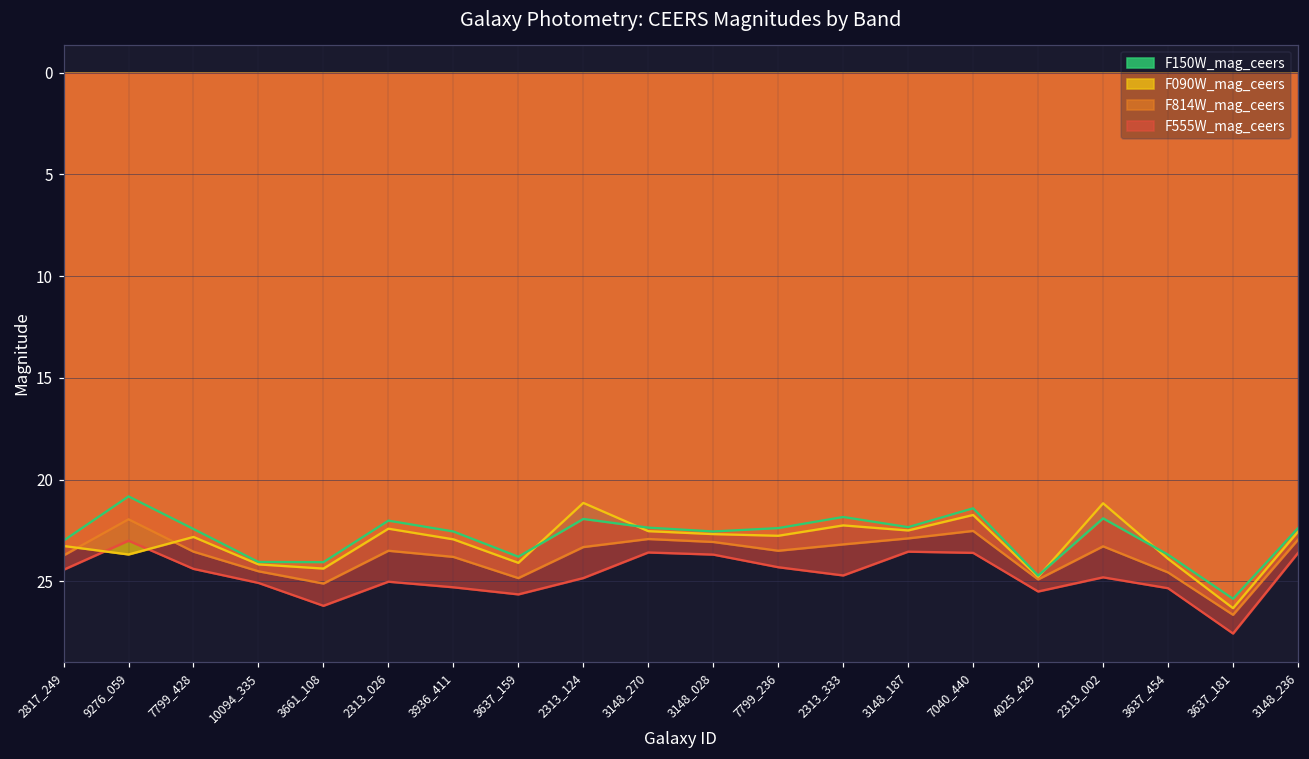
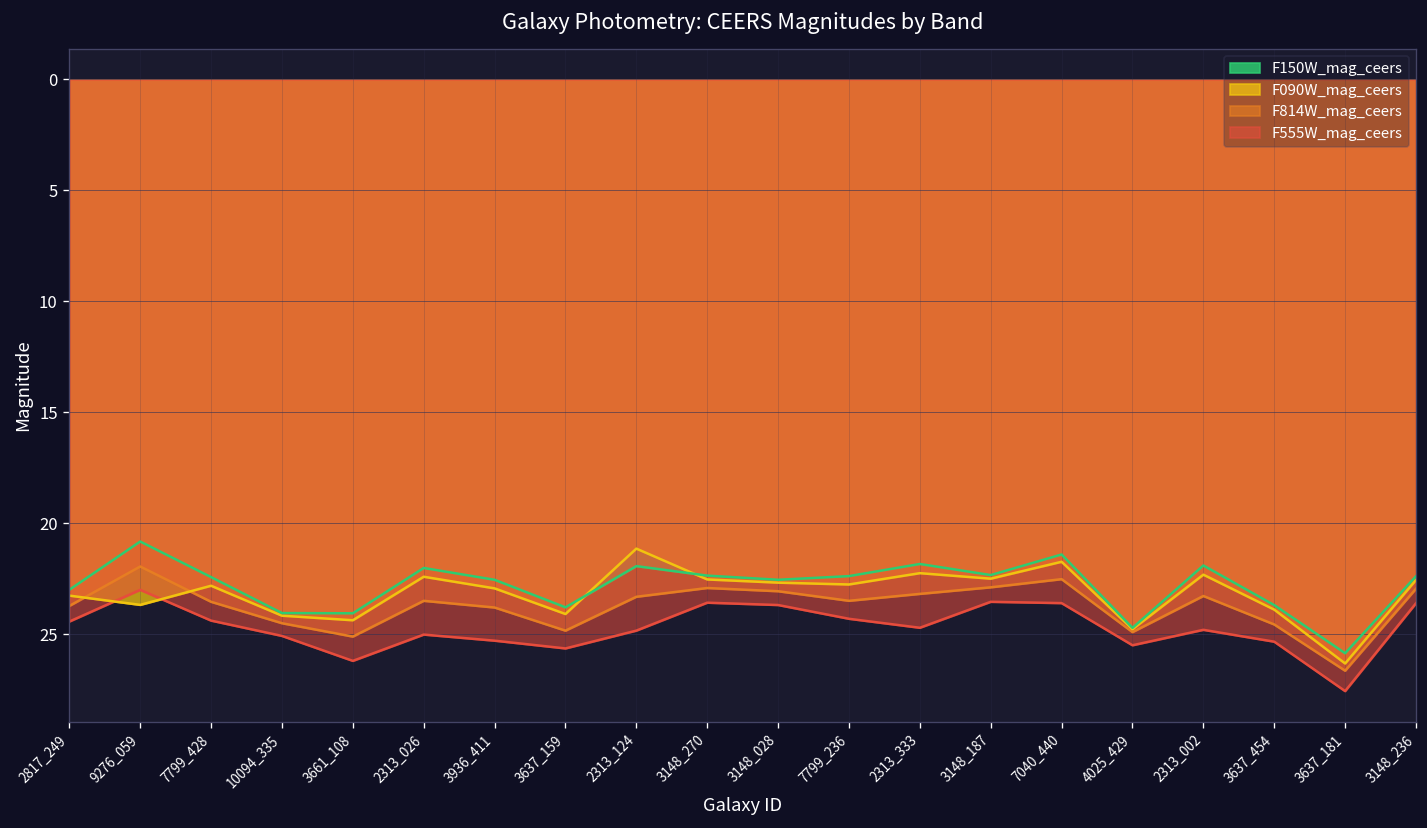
F090W_mag_ceers, 2313_002: 21.2 -> 22.3
